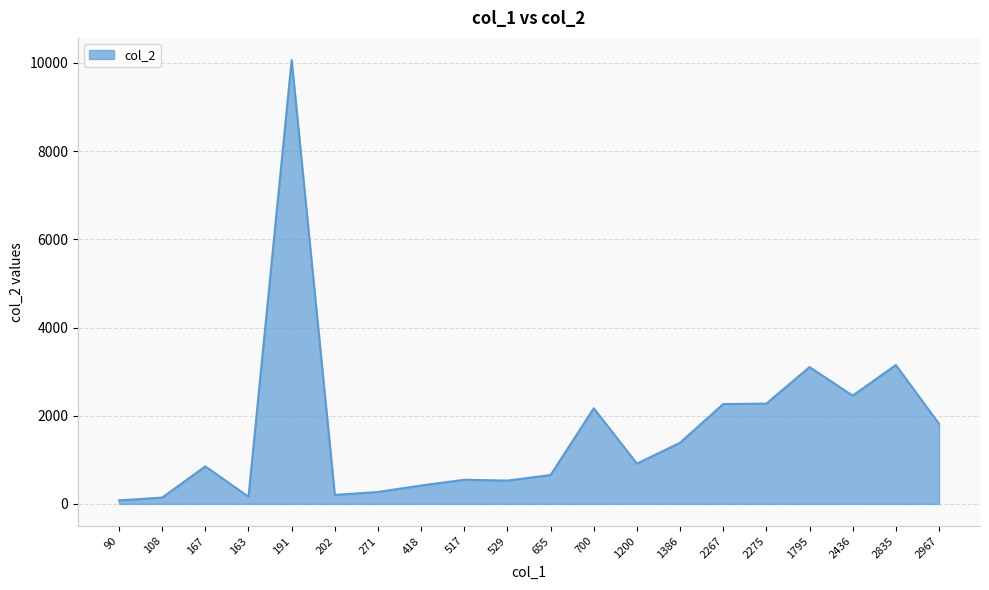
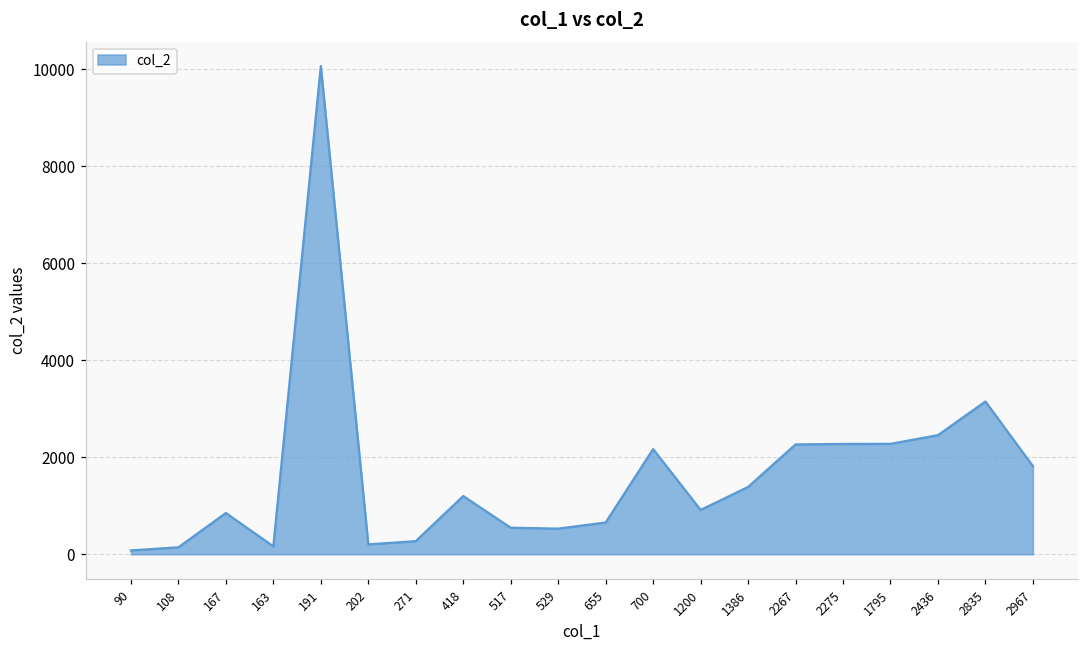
418: 400 -> 1200
1795: 3100 -> 2300
